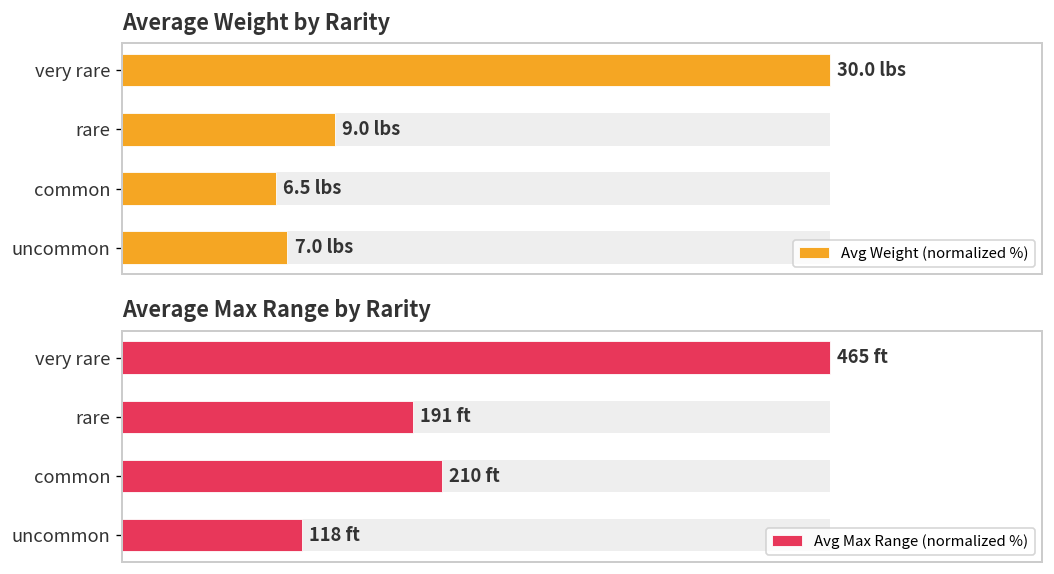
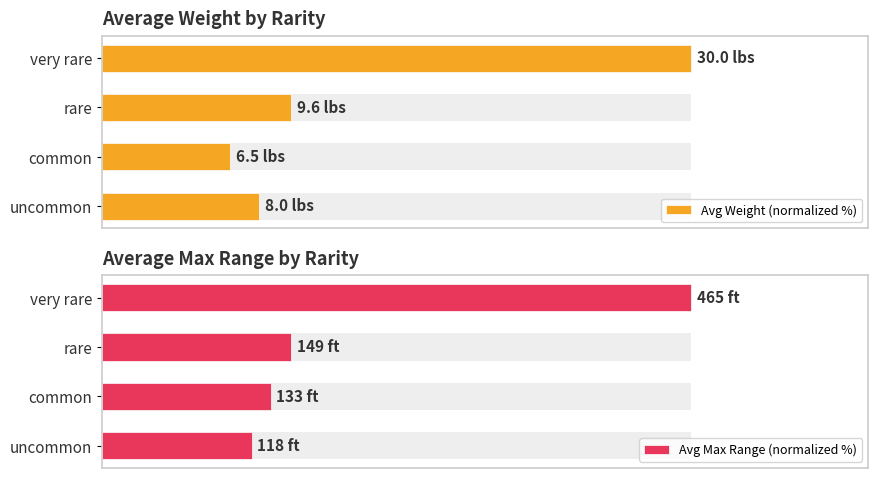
Average Weight by Rarity, Avg Weight (normalized %), rare: 9.0 -> 9.6
Average Weight by Rarity, Avg Weight (normalized %), uncommon: 7.0 -> 8.0
Average Max Range by Rarity, Avg Max Range (normalized %), rare: 191 -> 149
Average Max Range by Rarity, Avg Max Range (normalized %), common: 210 -> 133
